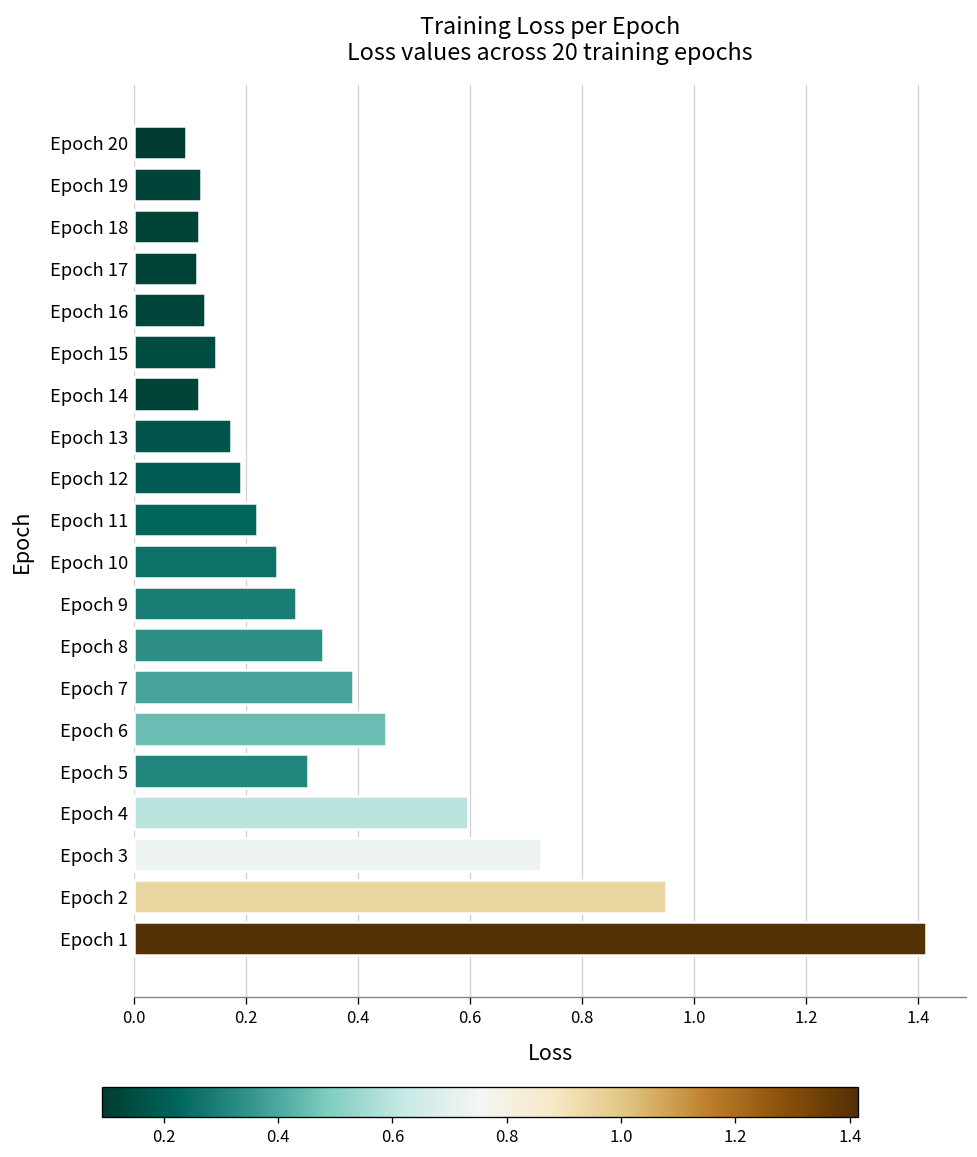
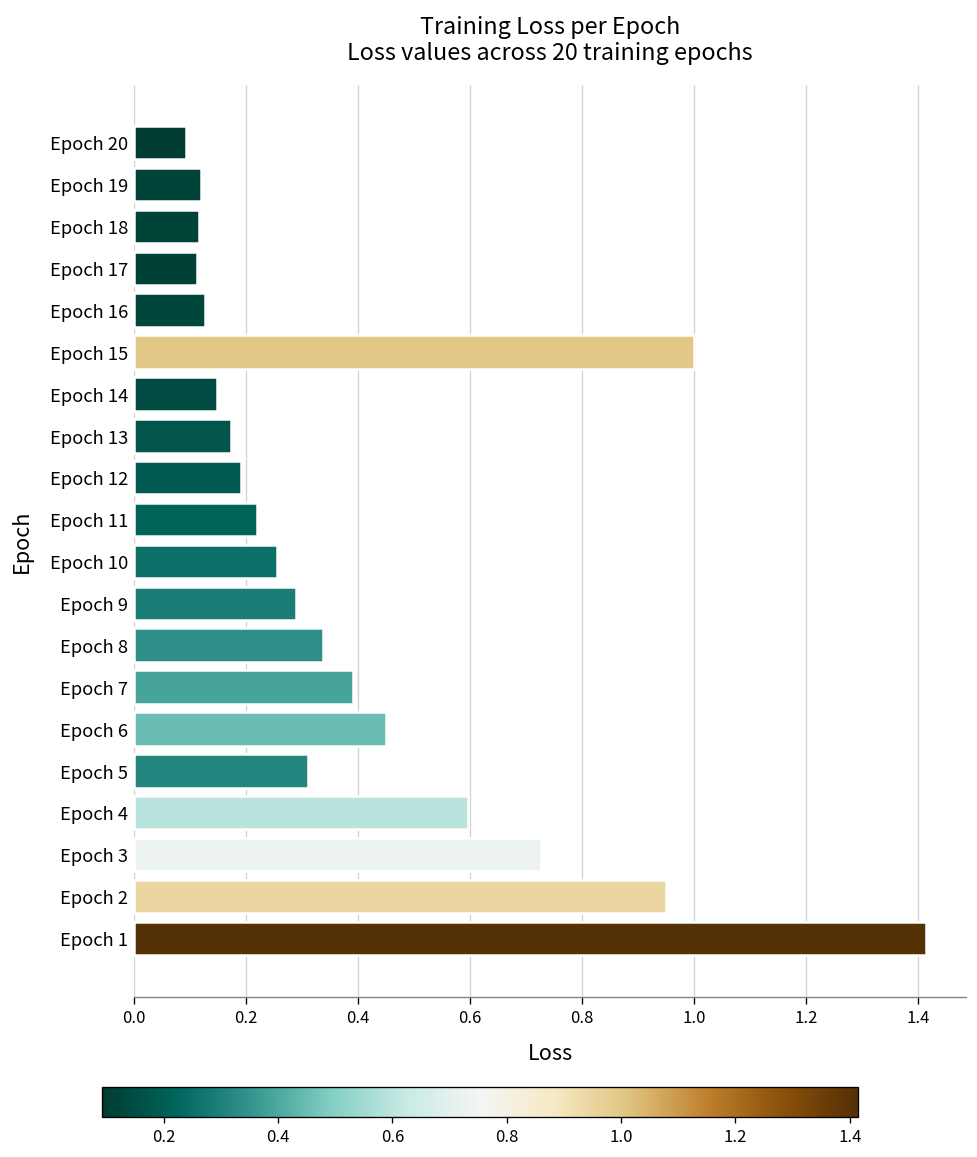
Epoch 15: 0.15 -> 1.00
Epoch 14: 0.12 -> 0.15
